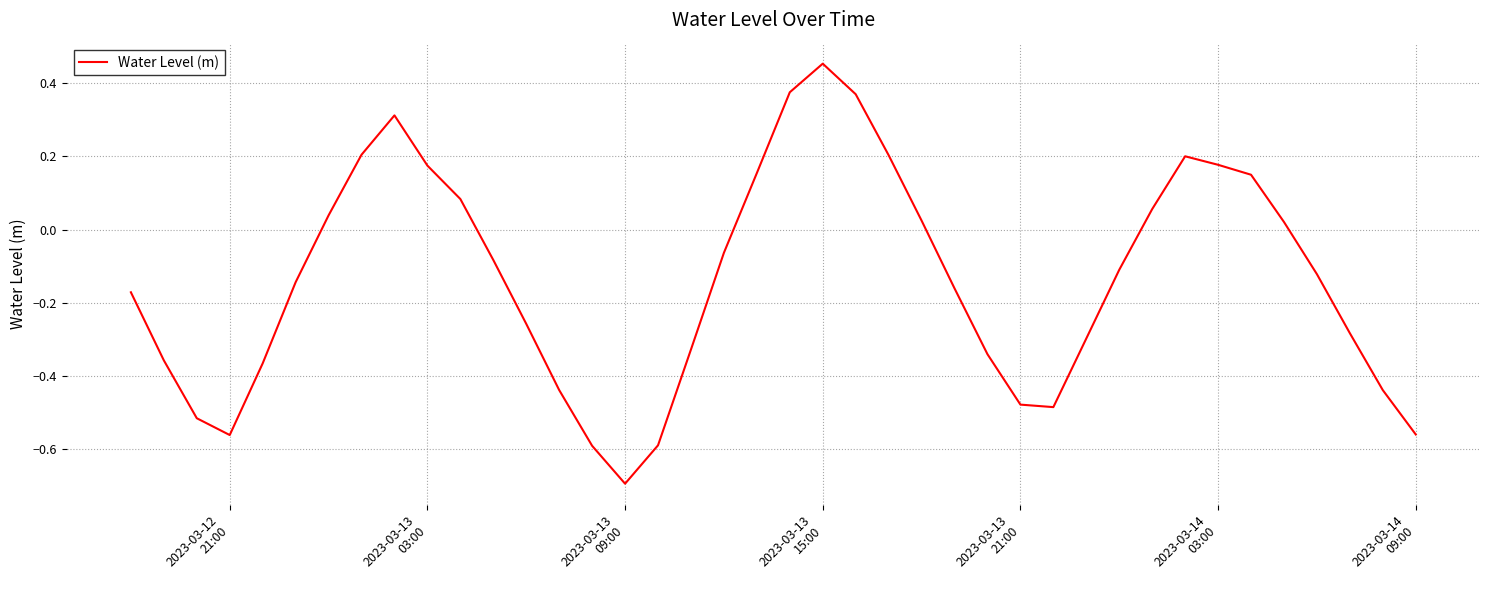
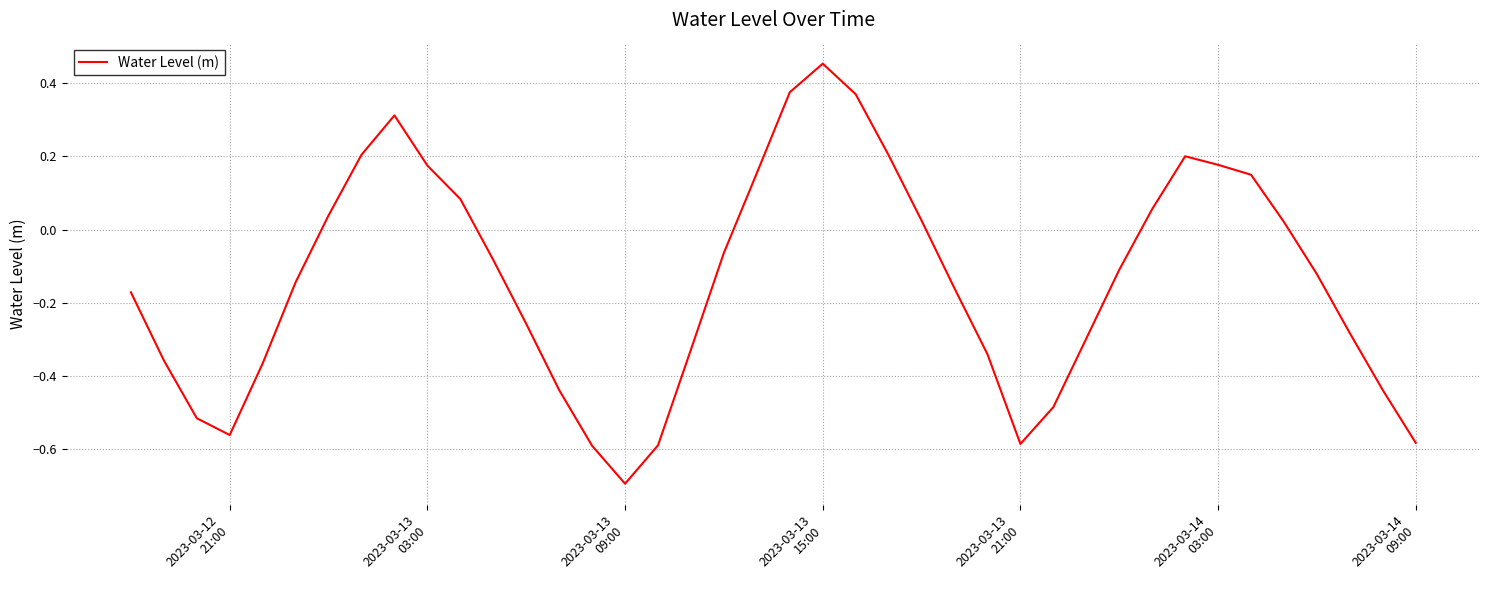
2023-03-13 21:00: -0.48 -> -0.59
2023-03-14 09:00: -0.56 -> -0.58
